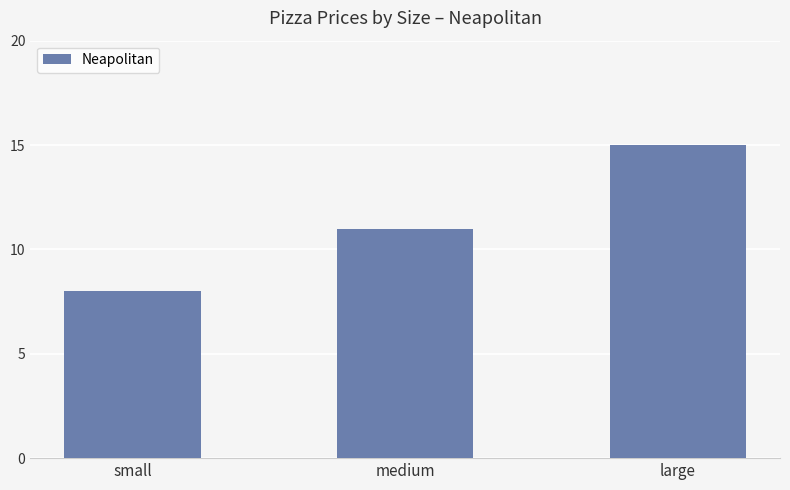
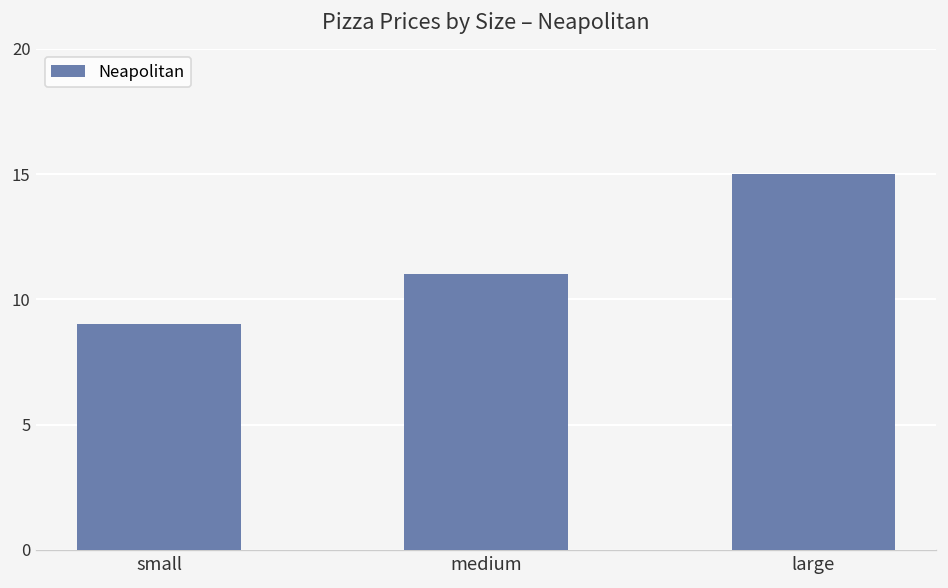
small: 8 -> 9
